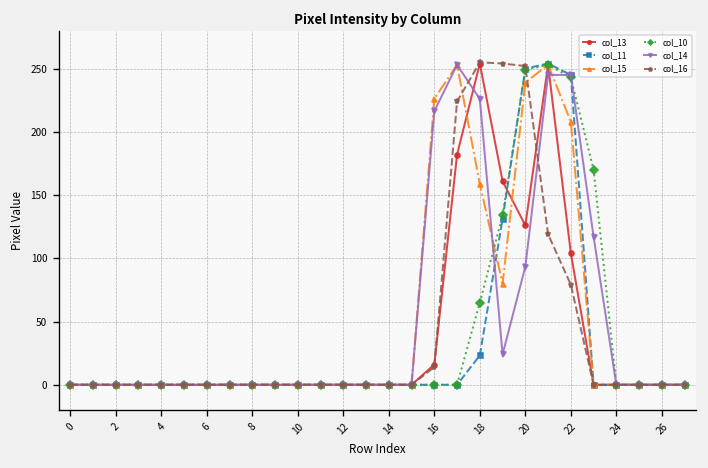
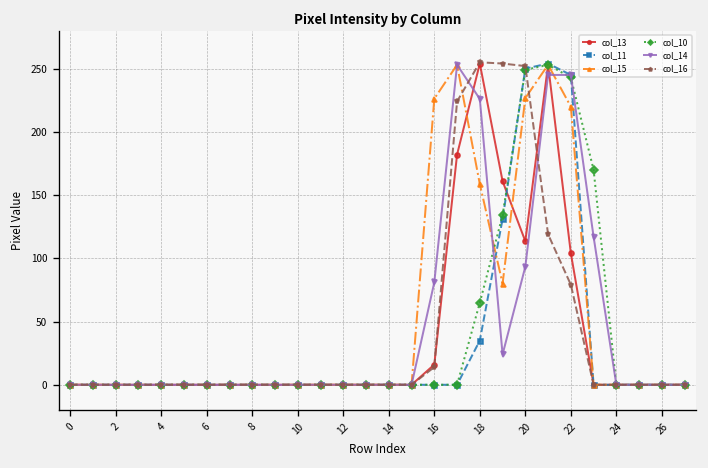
col_14, 16: 216 -> 81
col_11, 18: 23 -> 35
col_13, 20: 126 -> 114
col_15, 20: 239 -> 227
col_15, 22: 208 -> 220
